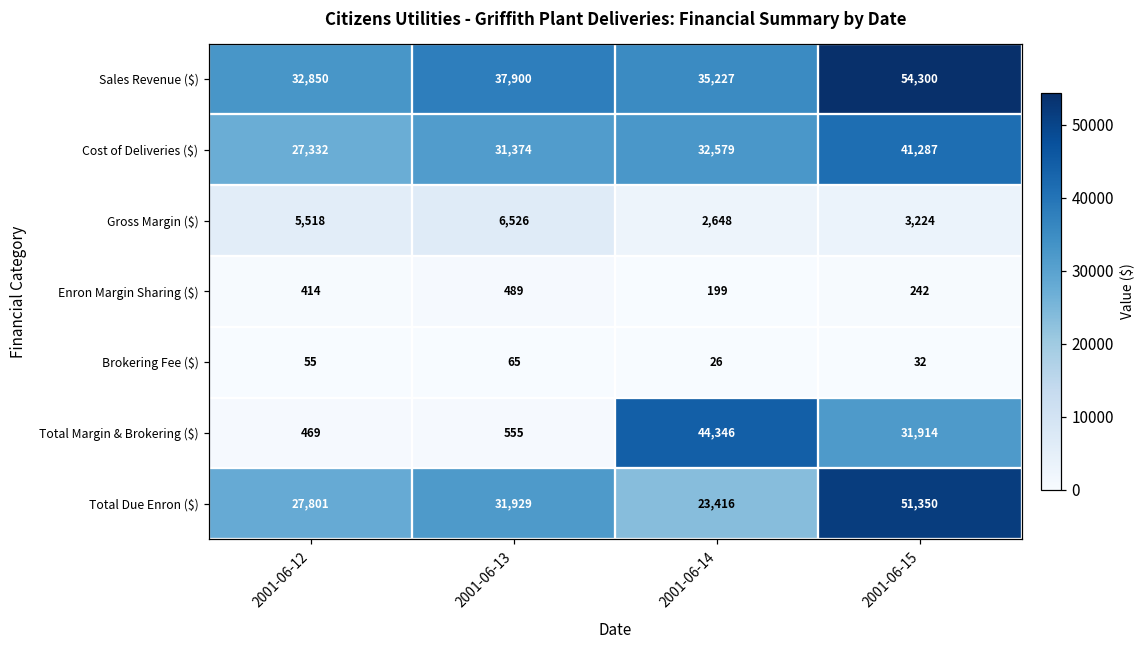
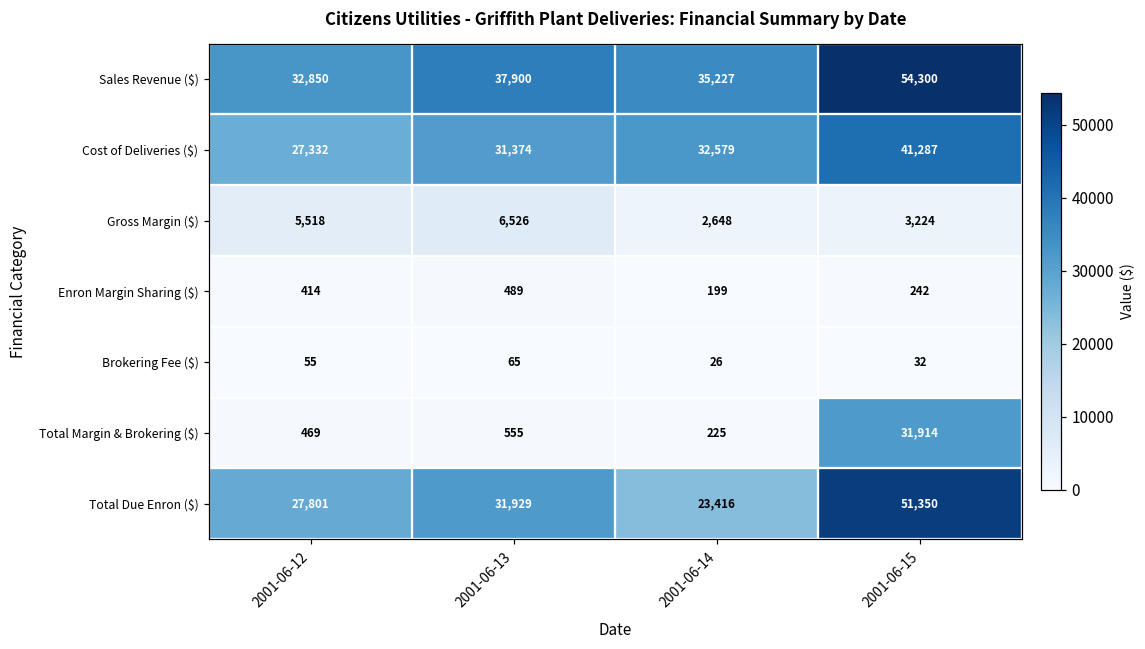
Total Margin & Brokering ($), 2001-06-14: 44,346 -> 225
